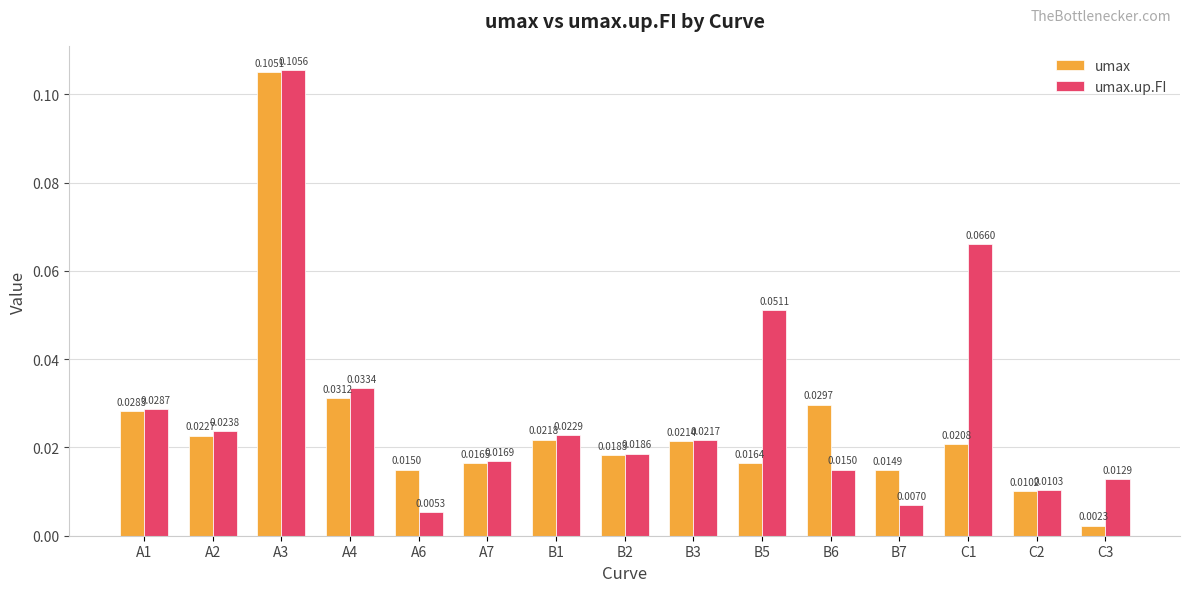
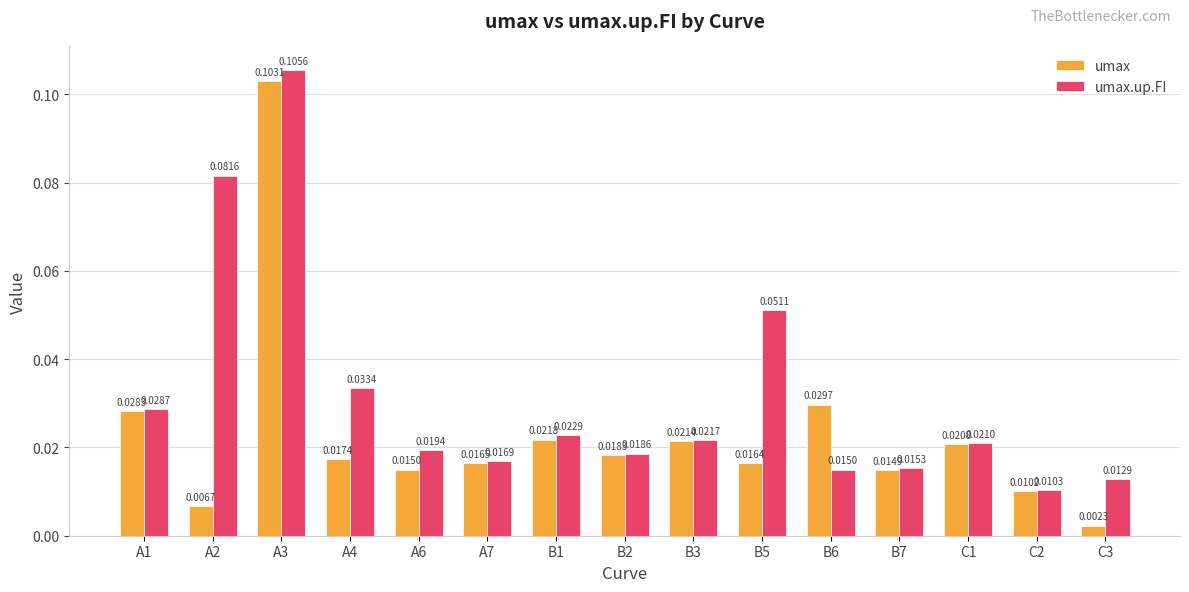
umax, A2: 0.0227 -> 0.0067
umax.up.FI, A2: 0.0238 -> 0.0816
umax, A3: 0.1051 -> 0.1031
umax, A4: 0.0312 -> 0.0174
umax.up.FI, A6: 0.0053 -> 0.0194
umax.up.FI, B7: 0.0070 -> 0.0153
umax.up.FI, C1: 0.0660 -> 0.0210
